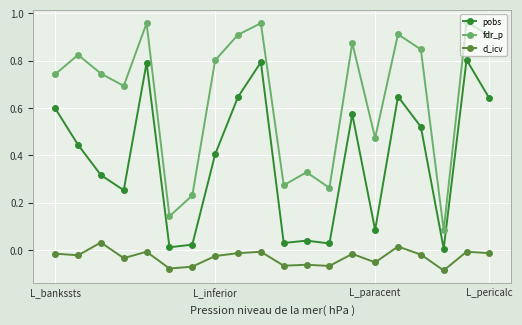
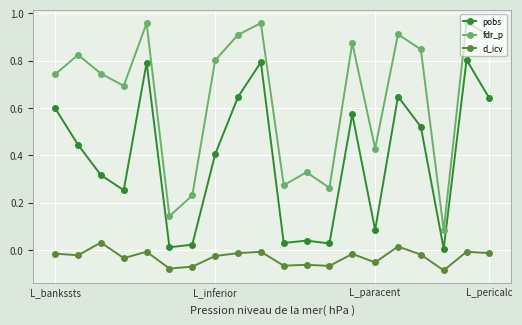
fdr_p, L_paracent: 0.47 -> 0.43
